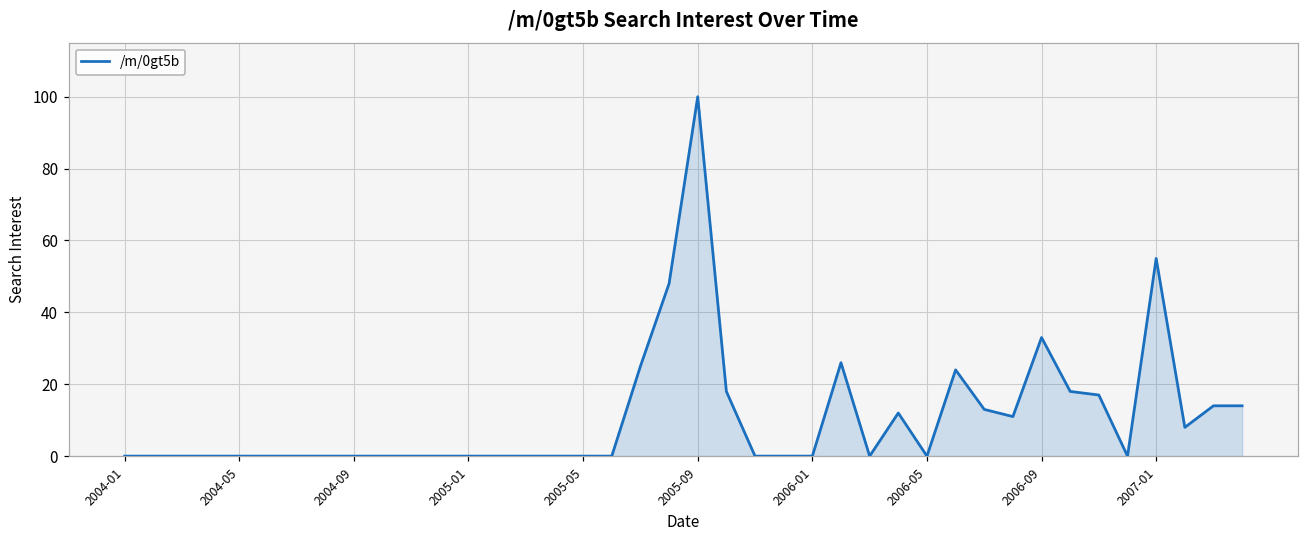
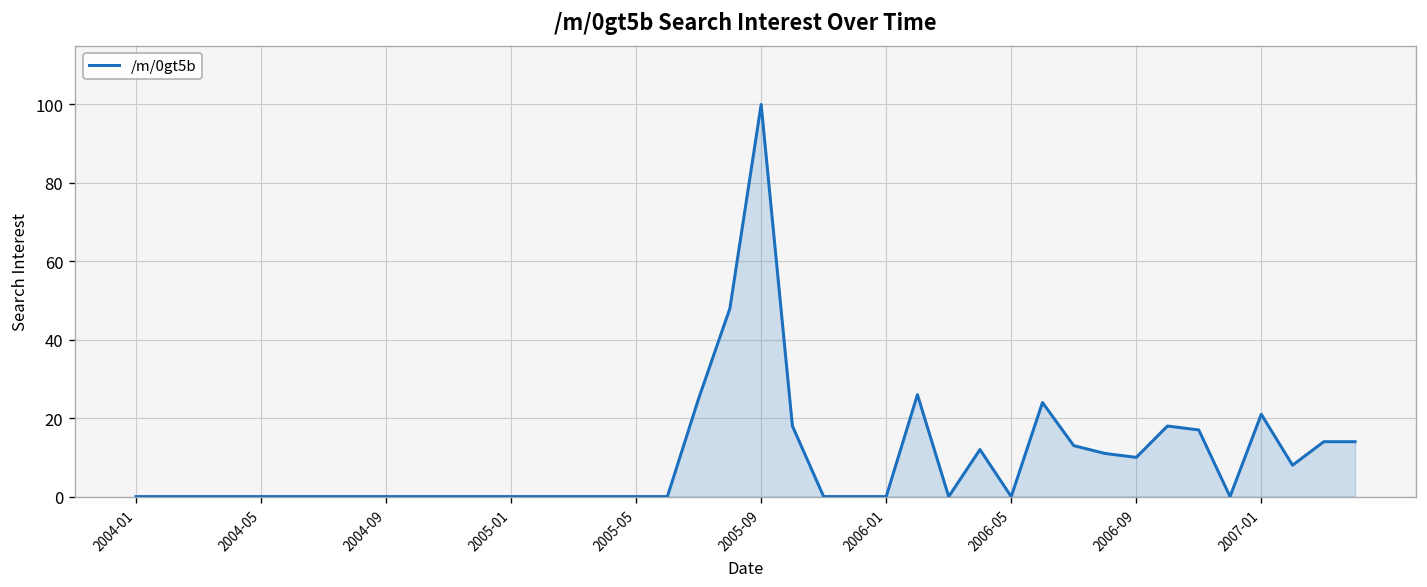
2006-09: 33 -> 10
2007-01: 55 -> 21
